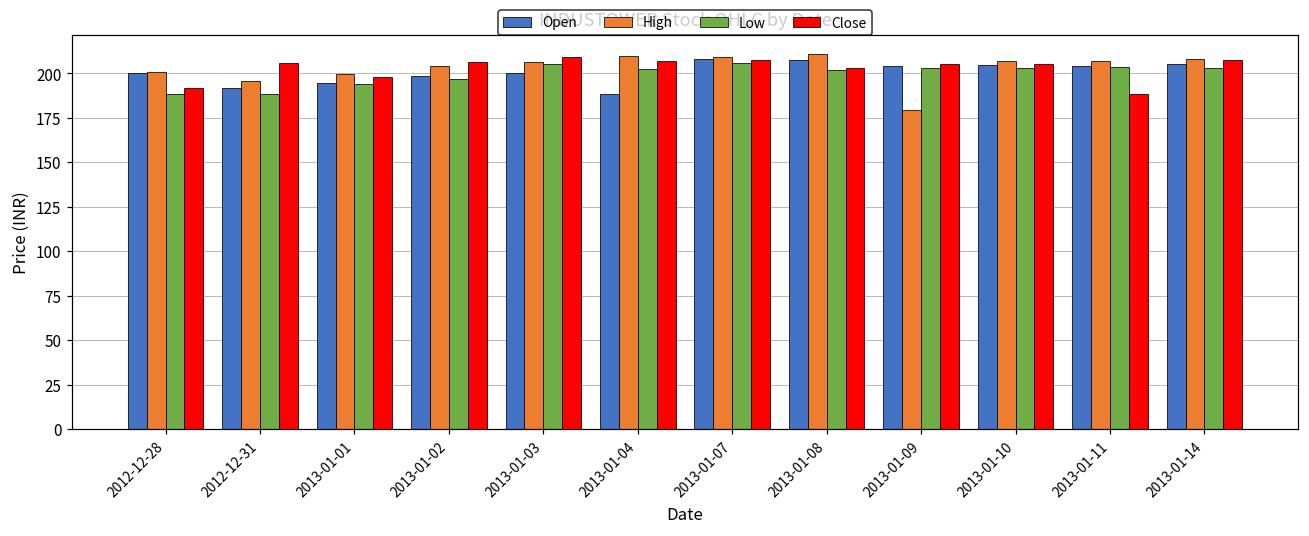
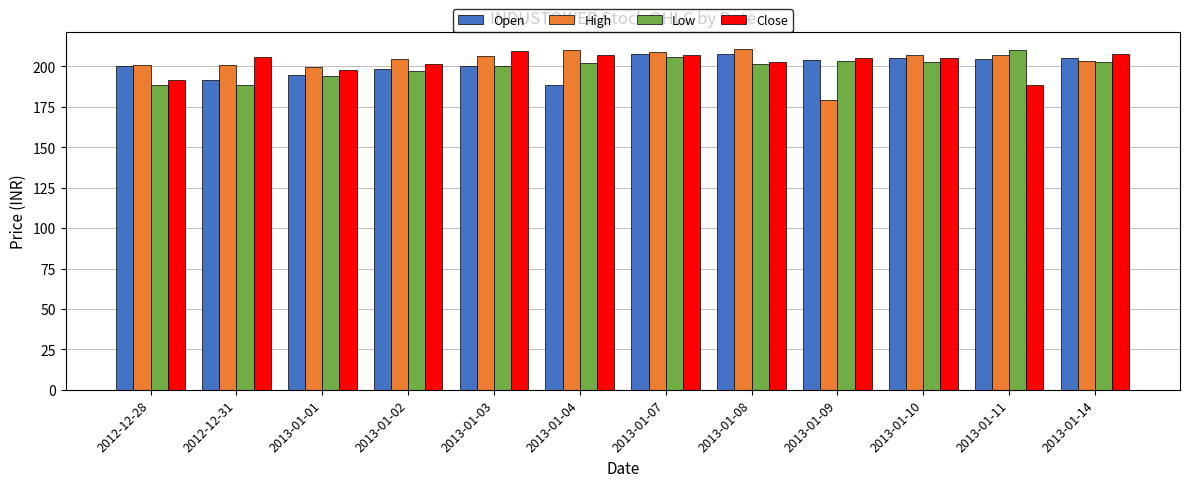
High, 2012-12-31: 196 -> 201
Close, 2013-01-02: 207 -> 202
Low, 2013-01-03: 205 -> 200
Low, 2013-01-11: 204 -> 210
High, 2013-01-14: 208 -> 203
